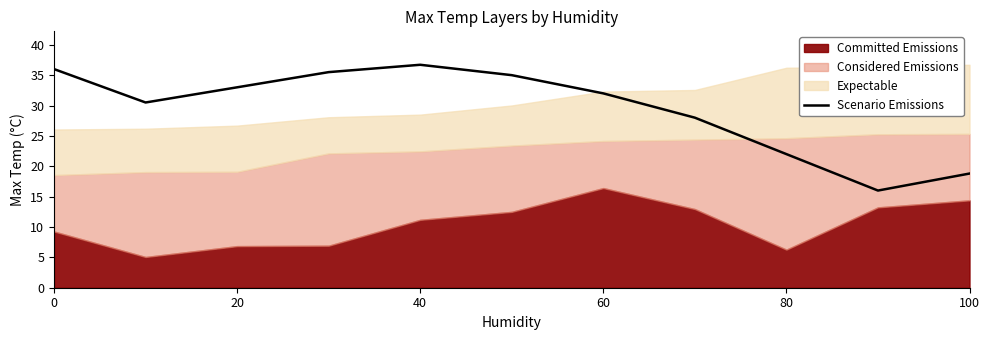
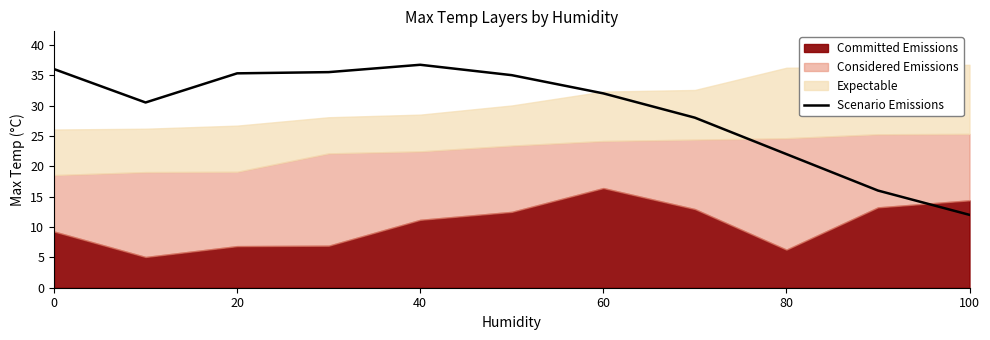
Scenario Emissions, 20: 33 -> 35
Scenario Emissions, 100: 19 -> 12
